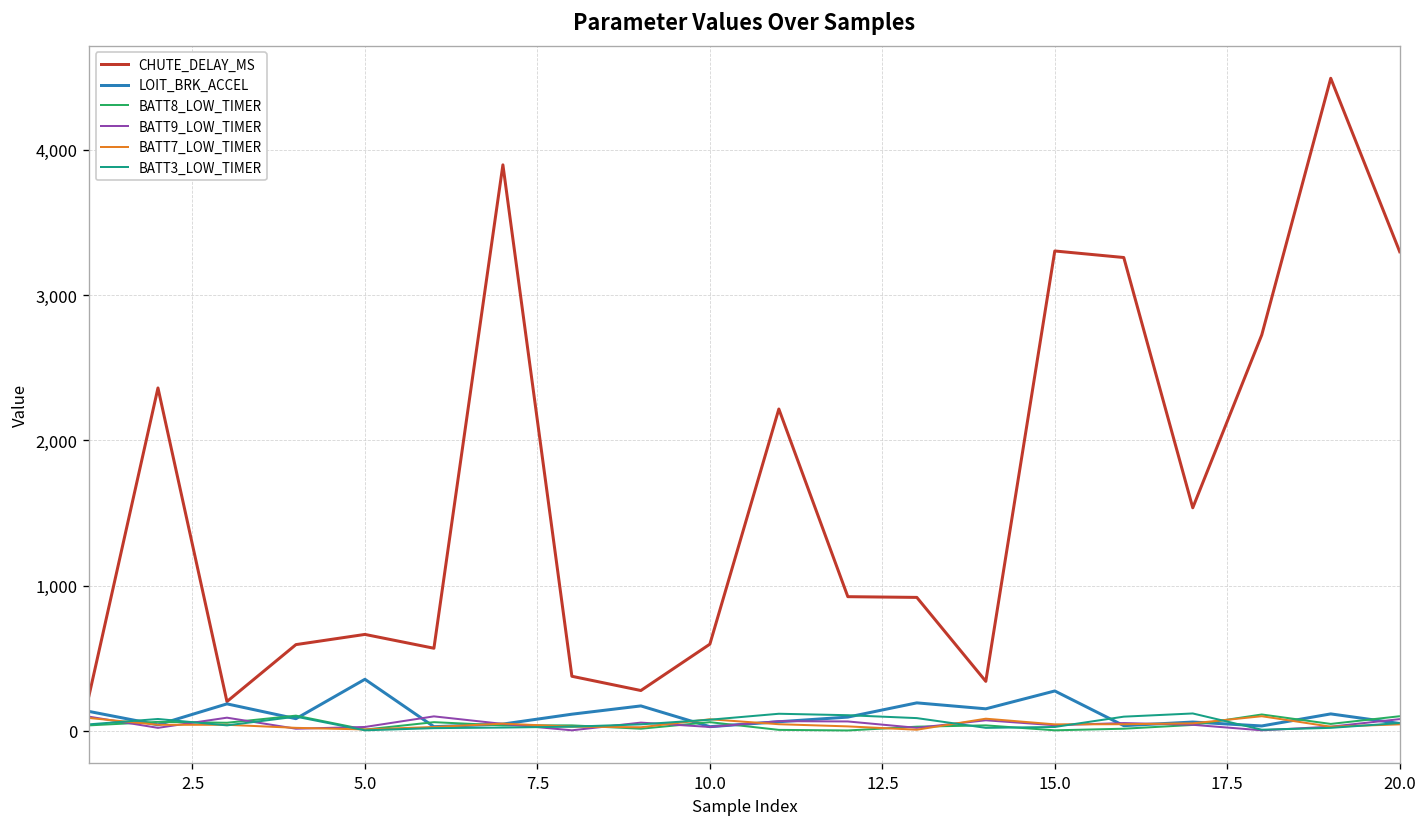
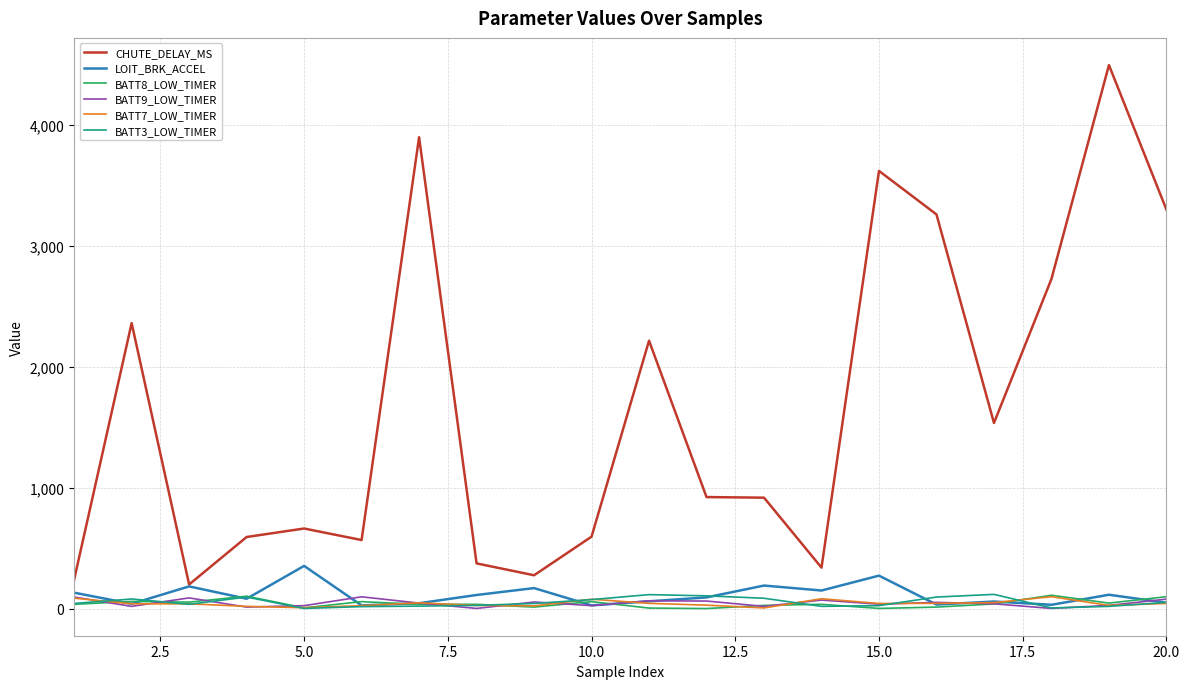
CHUTE_DELAY_MS, 15.0: 3,300 -> 3,620
